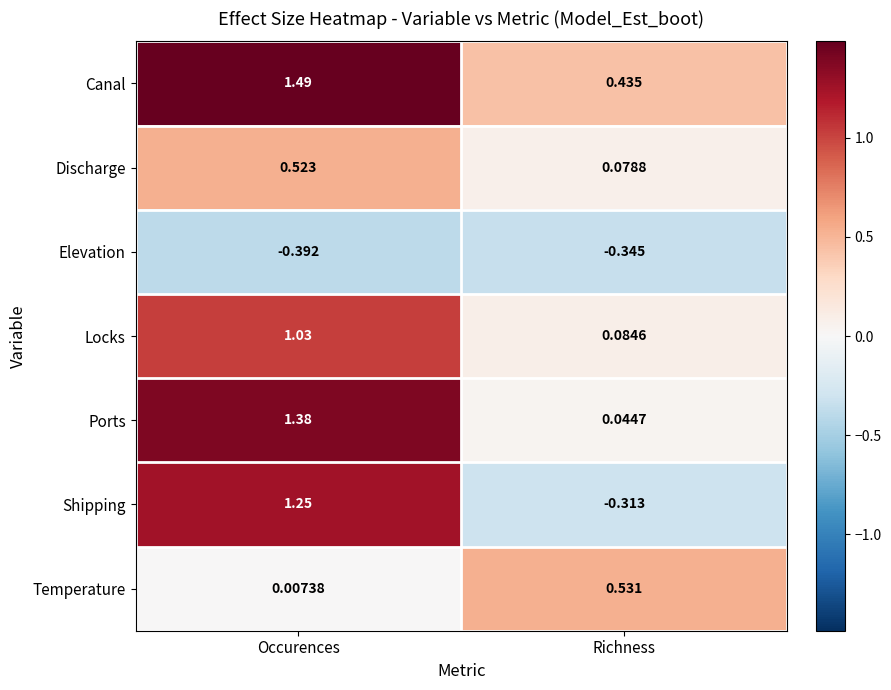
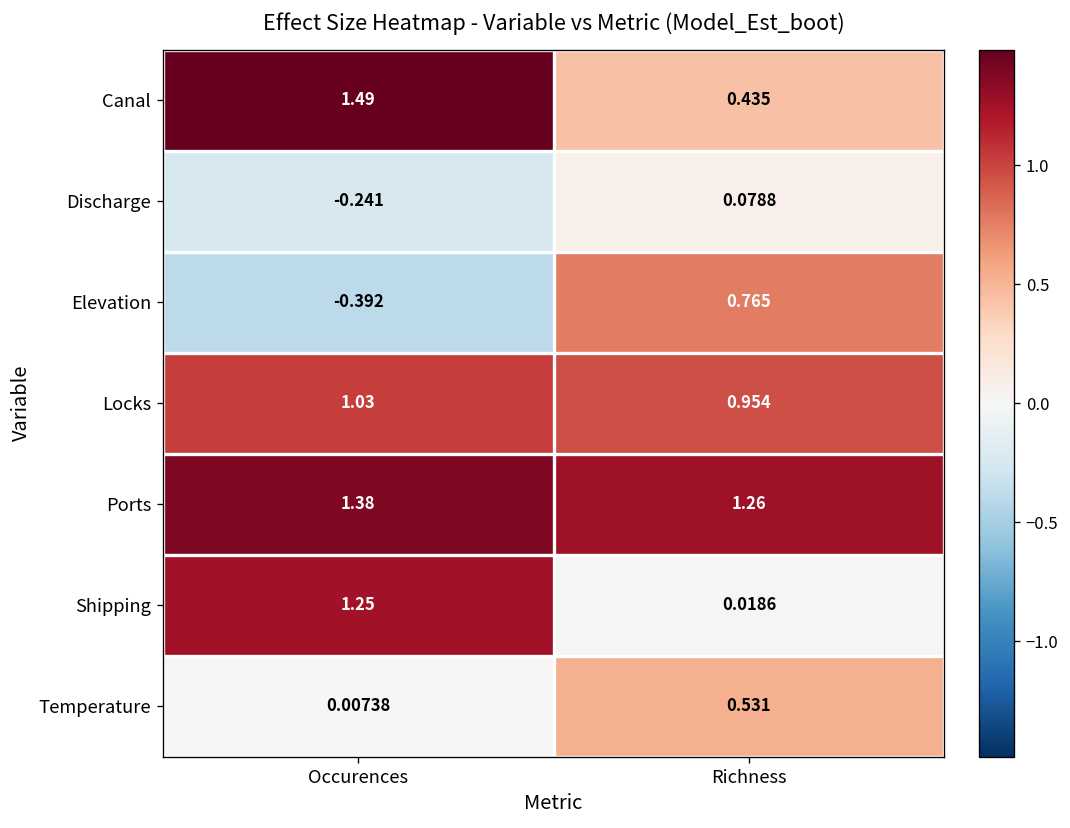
Discharge, Occurences: 0.523 -> -0.241
Elevation, Richness: -0.345 -> 0.765
Locks, Richness: 0.0846 -> 0.954
Ports, Richness: 0.0447 -> 1.26
Shipping, Richness: -0.313 -> 0.0186
